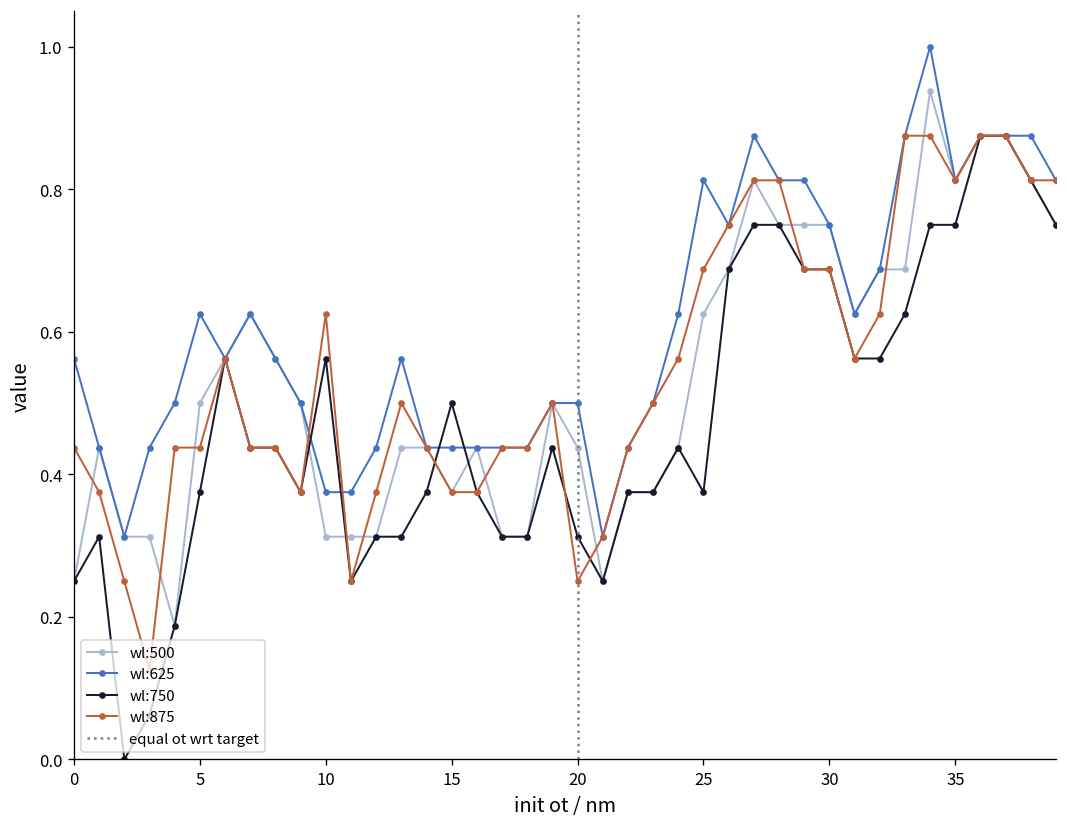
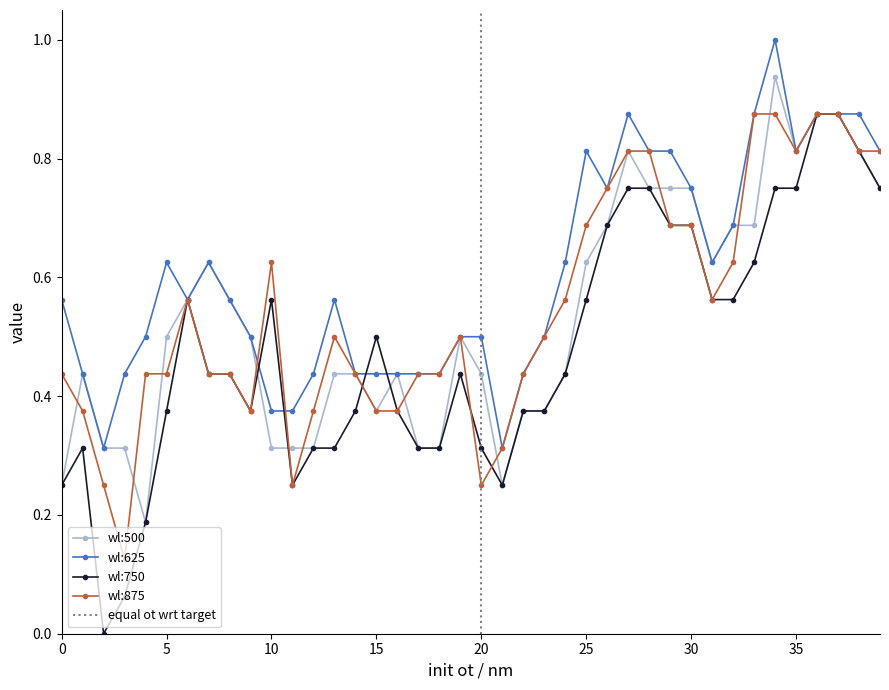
wl:750, 25: 0.38 -> 0.56
